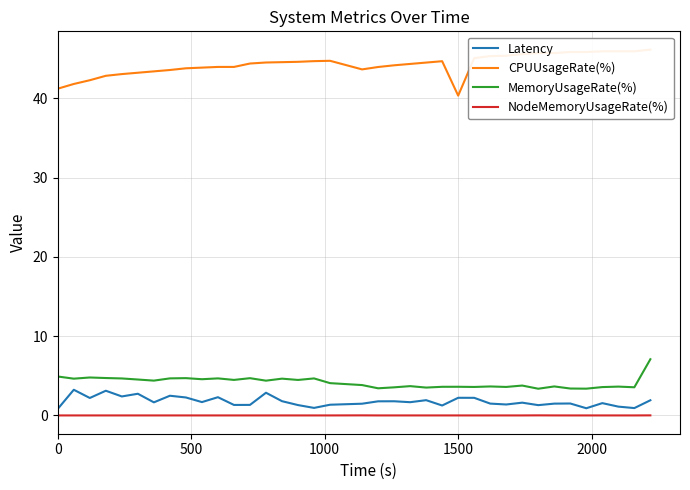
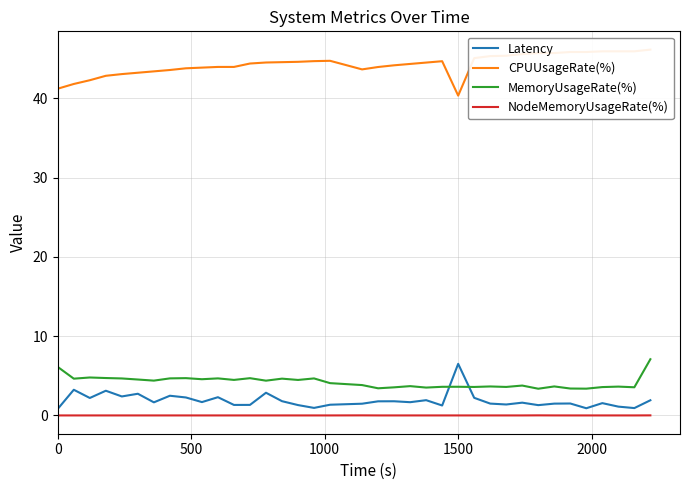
MemoryUsageRate(%), 0: 5 -> 6
Latency, 1500: 2 -> 7
